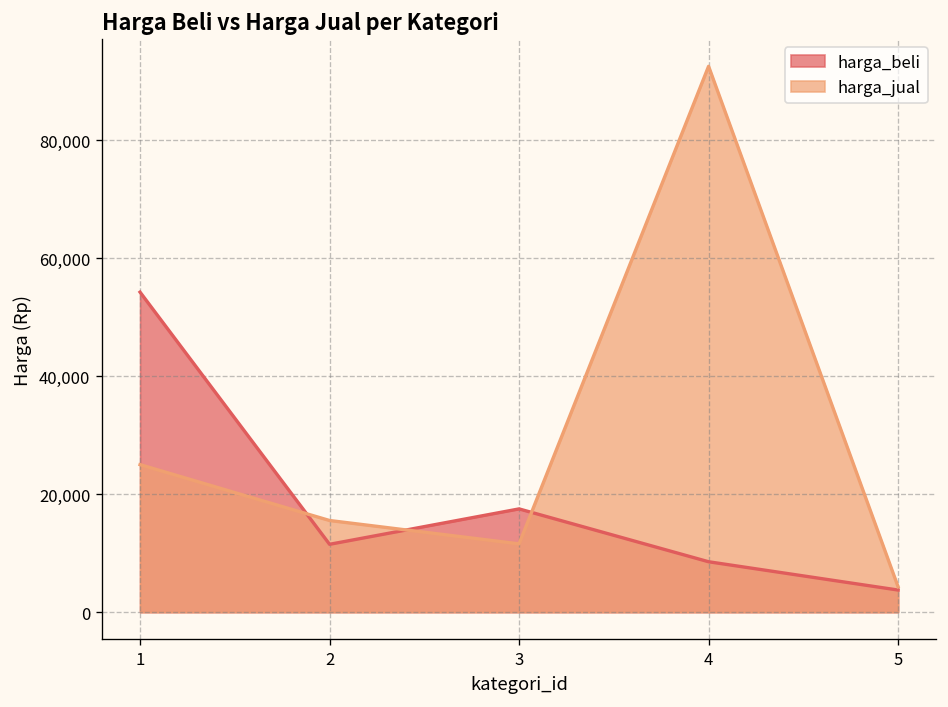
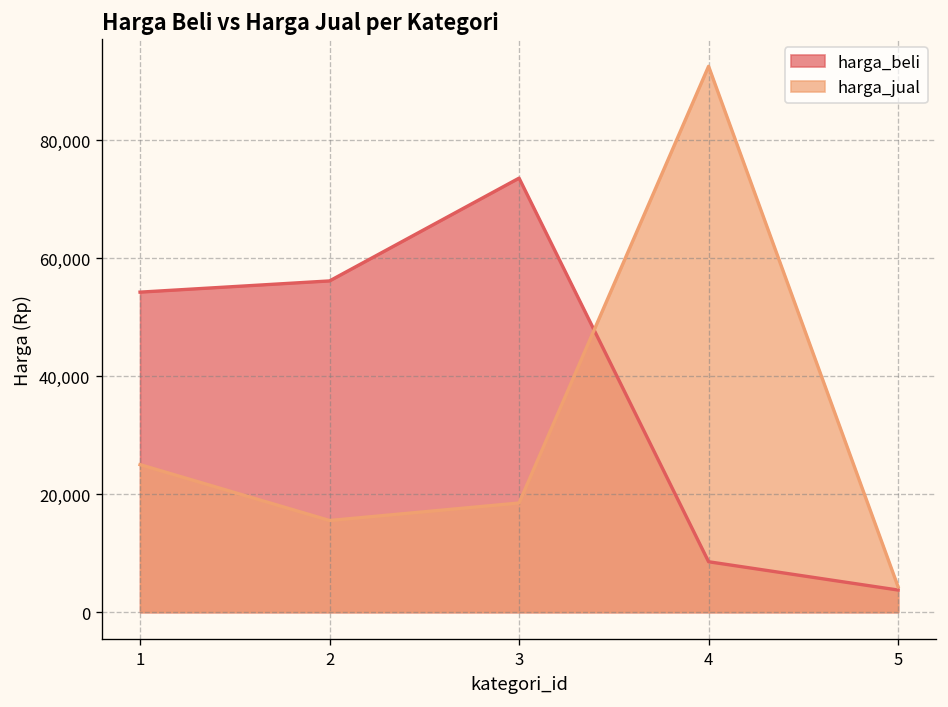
harga_beli, 2: 12,000 -> 56,000
harga_beli, 3: 18,000 -> 74,000
harga_jual, 3: 12,000 -> 19,000
